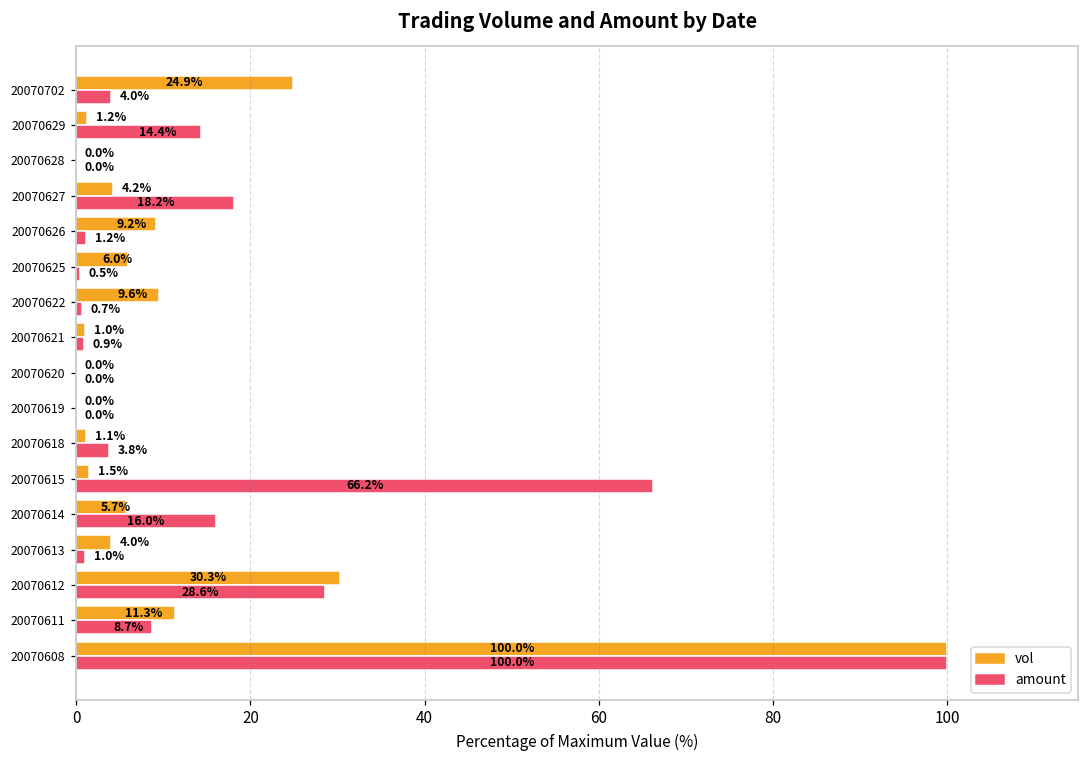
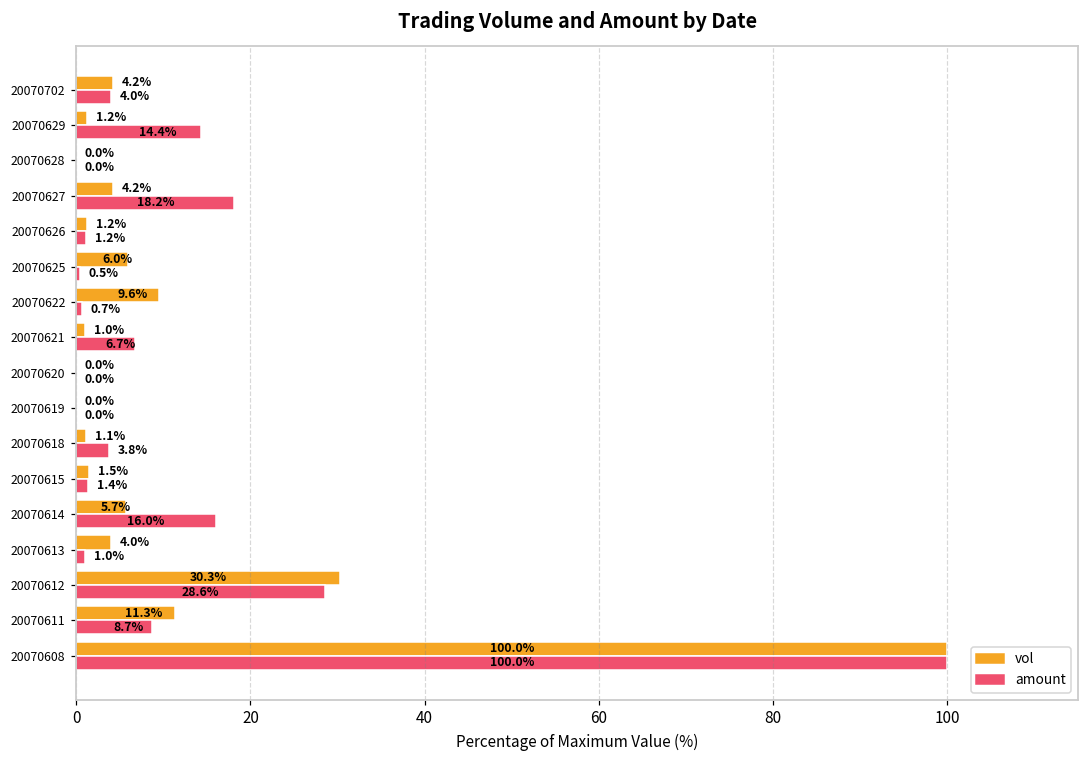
vol, 20070702: 24.9% -> 4.2%
vol, 20070626: 9.2% -> 1.2%
amount, 20070621: 0.9% -> 6.7%
amount, 20070615: 66.2% -> 1.4%
